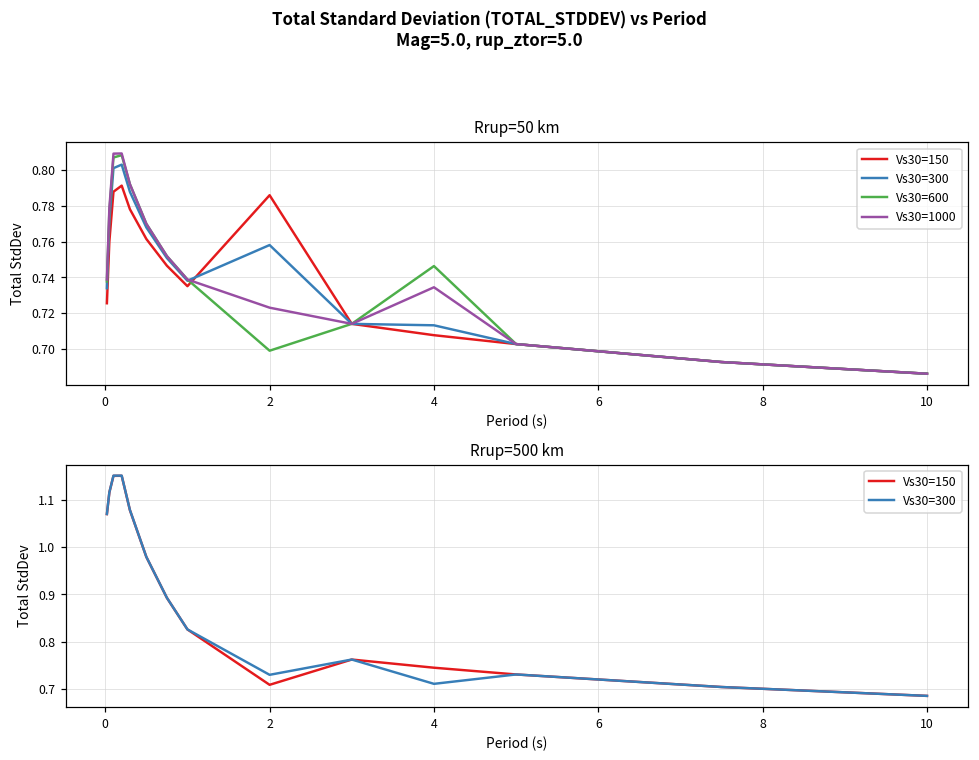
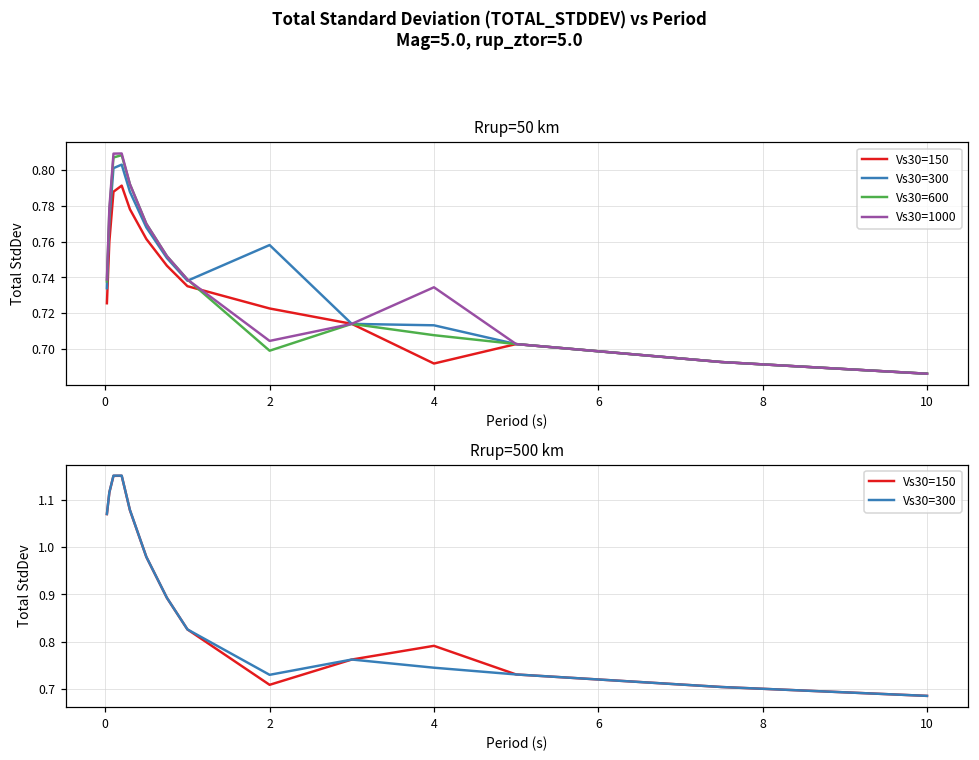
Rrup=50 km, Vs30=150, 2: 0.786 -> 0.723
Rrup=50 km, Vs30=1000, 2: 0.723 -> 0.705
Rrup=50 km, Vs30=150, 4: 0.708 -> 0.692
Rrup=50 km, Vs30=600, 4: 0.746 -> 0.708
Rrup=500 km, Vs30=150, 4: 0.75 -> 0.79
Rrup=500 km, Vs30=300, 4: 0.71 -> 0.75
